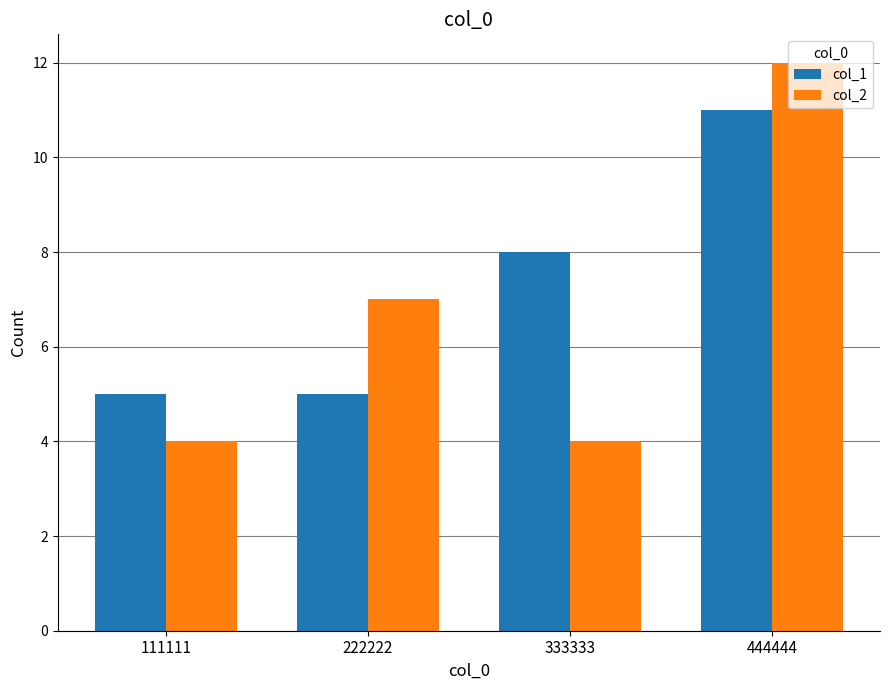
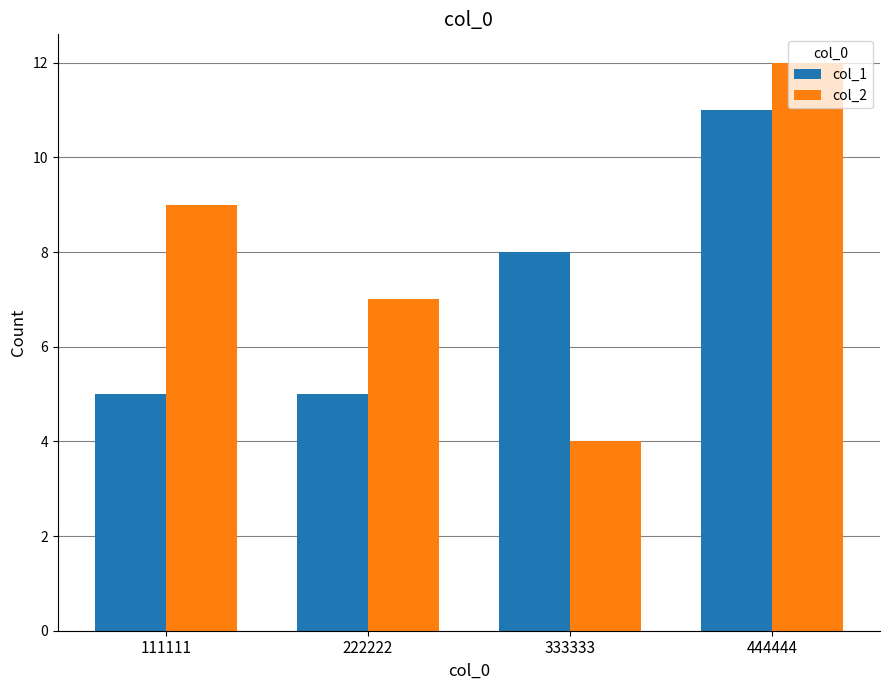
col_2, 111111: 4 -> 9
